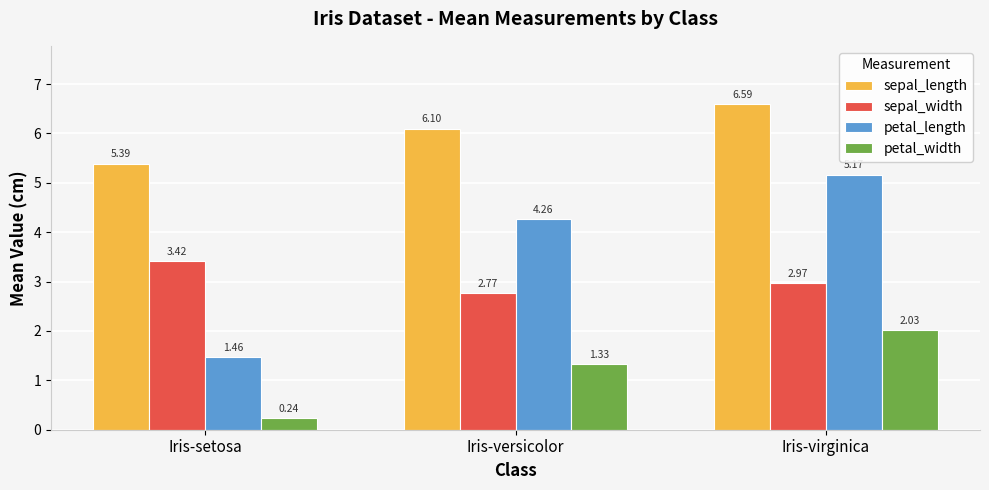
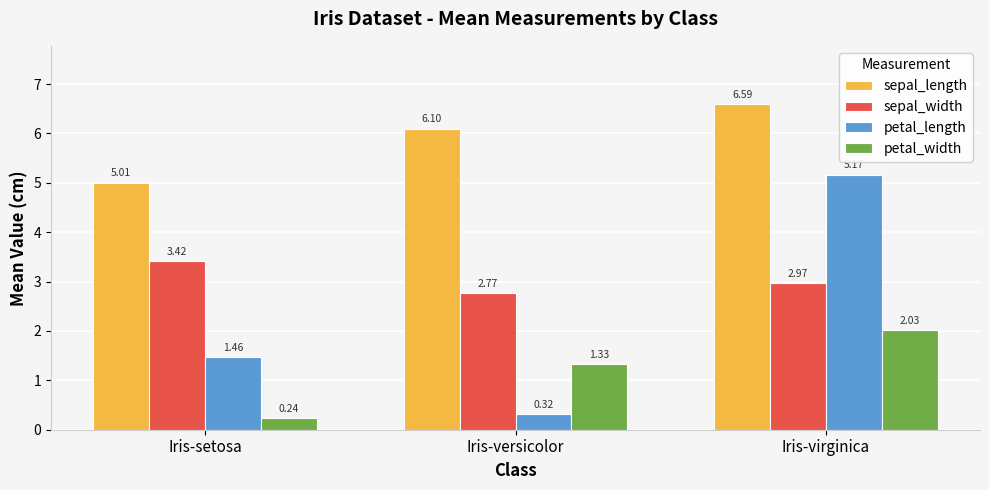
sepal_length, Iris-setosa: 5.39 -> 5.01
petal_length, Iris-versicolor: 4.26 -> 0.32
